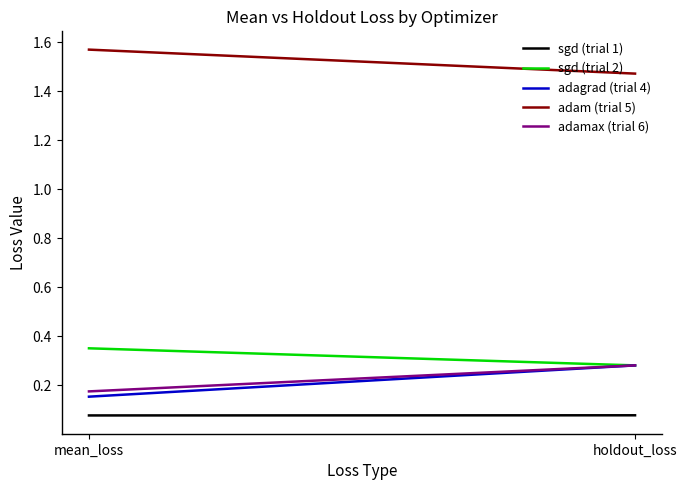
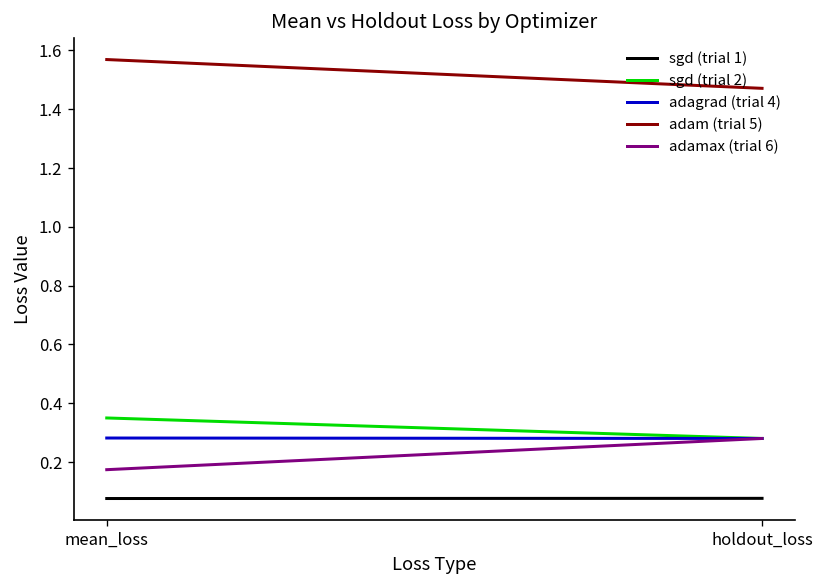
adagrad (trial 4), mean_loss: 0.15 -> 0.28
